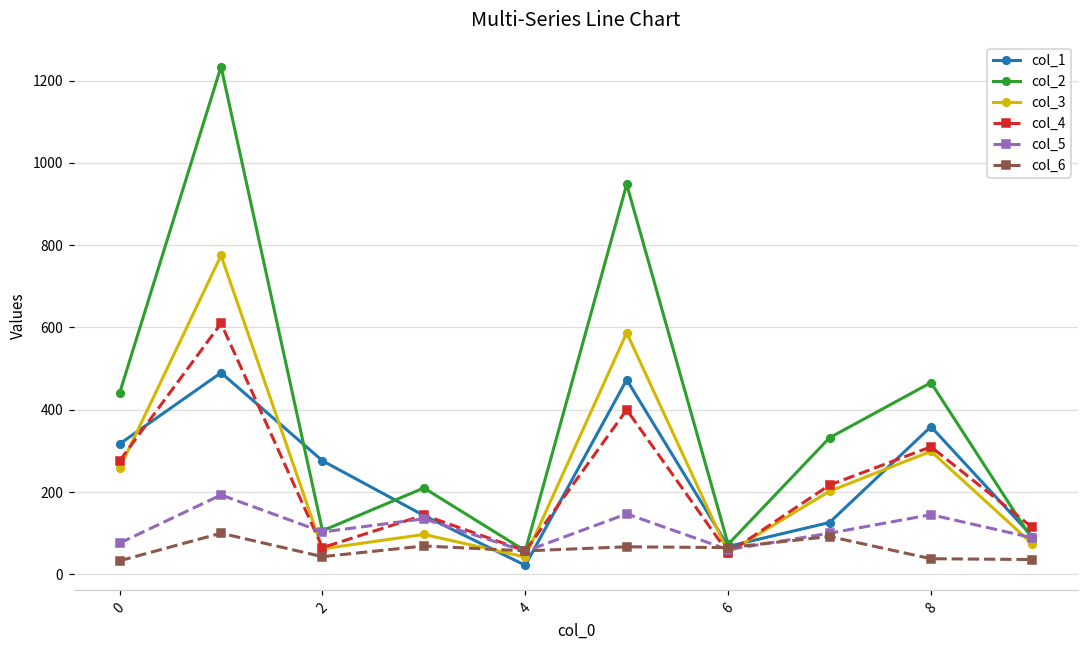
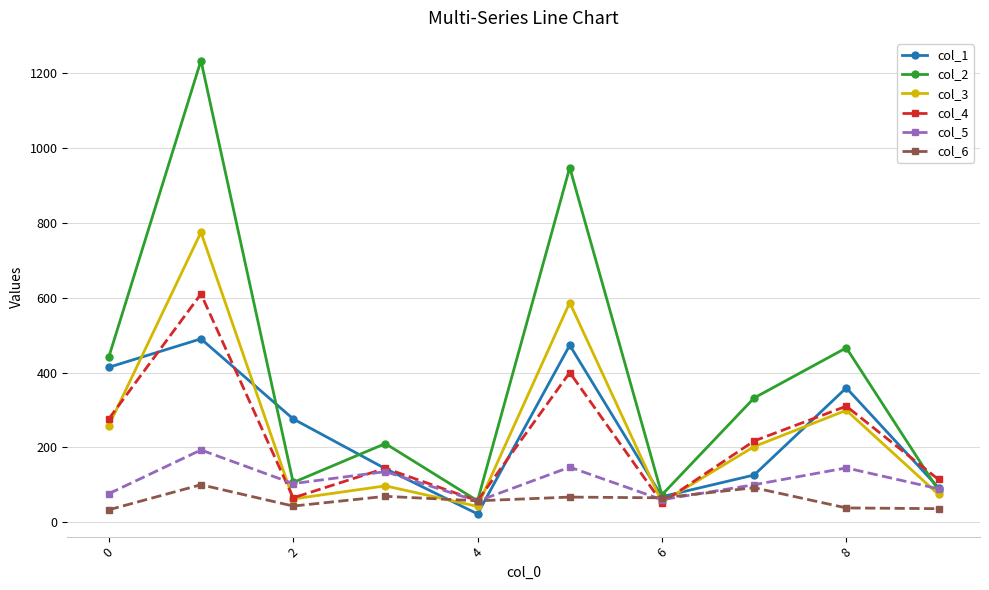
col_1, 0: 320 -> 410
